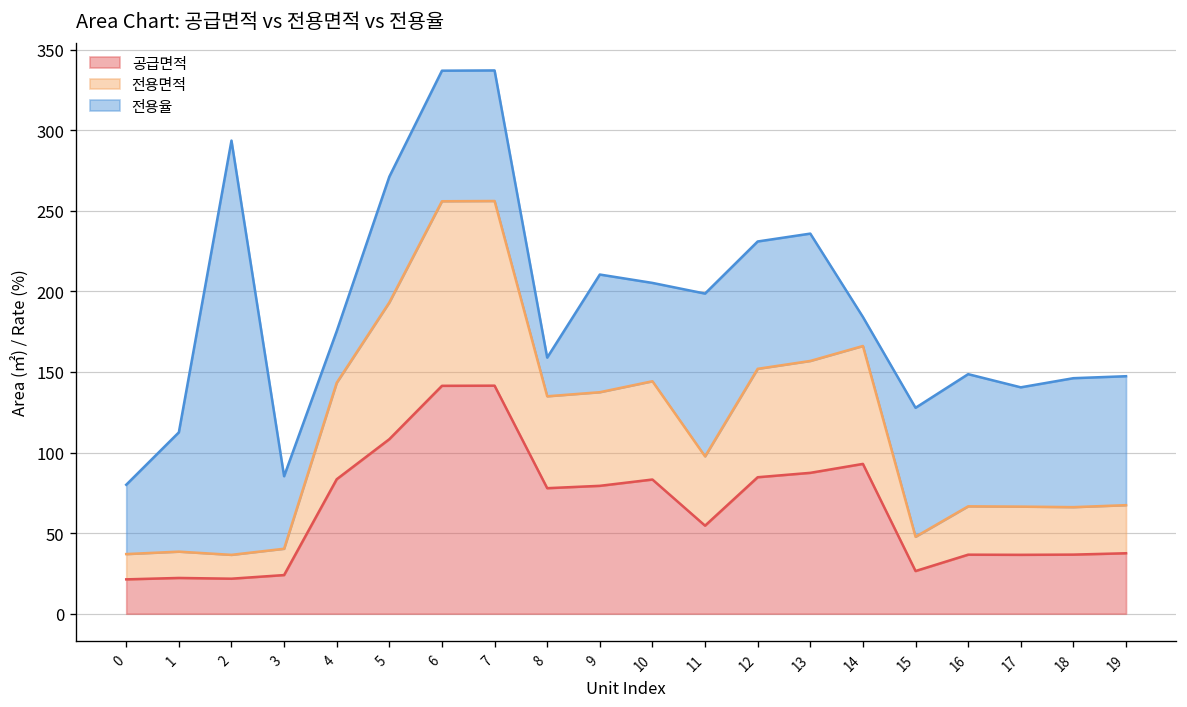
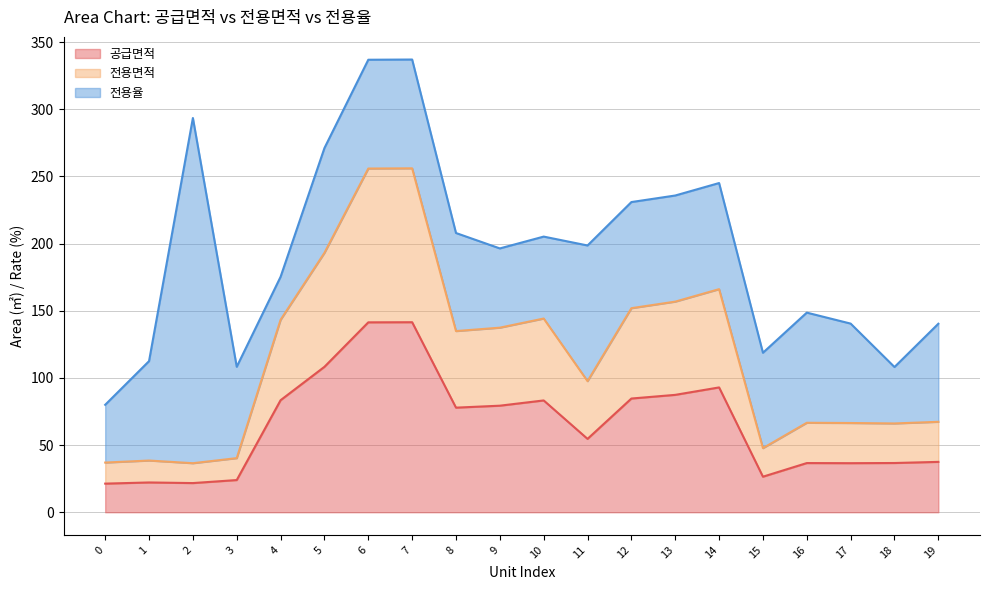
전용율, 3: 45 -> 68
전용율, 8: 24 -> 73
전용율, 9: 73 -> 59
전용율, 14: 18 -> 79
전용율, 15: 80 -> 71
전용율, 18: 80 -> 42
전용율, 19: 80 -> 73
